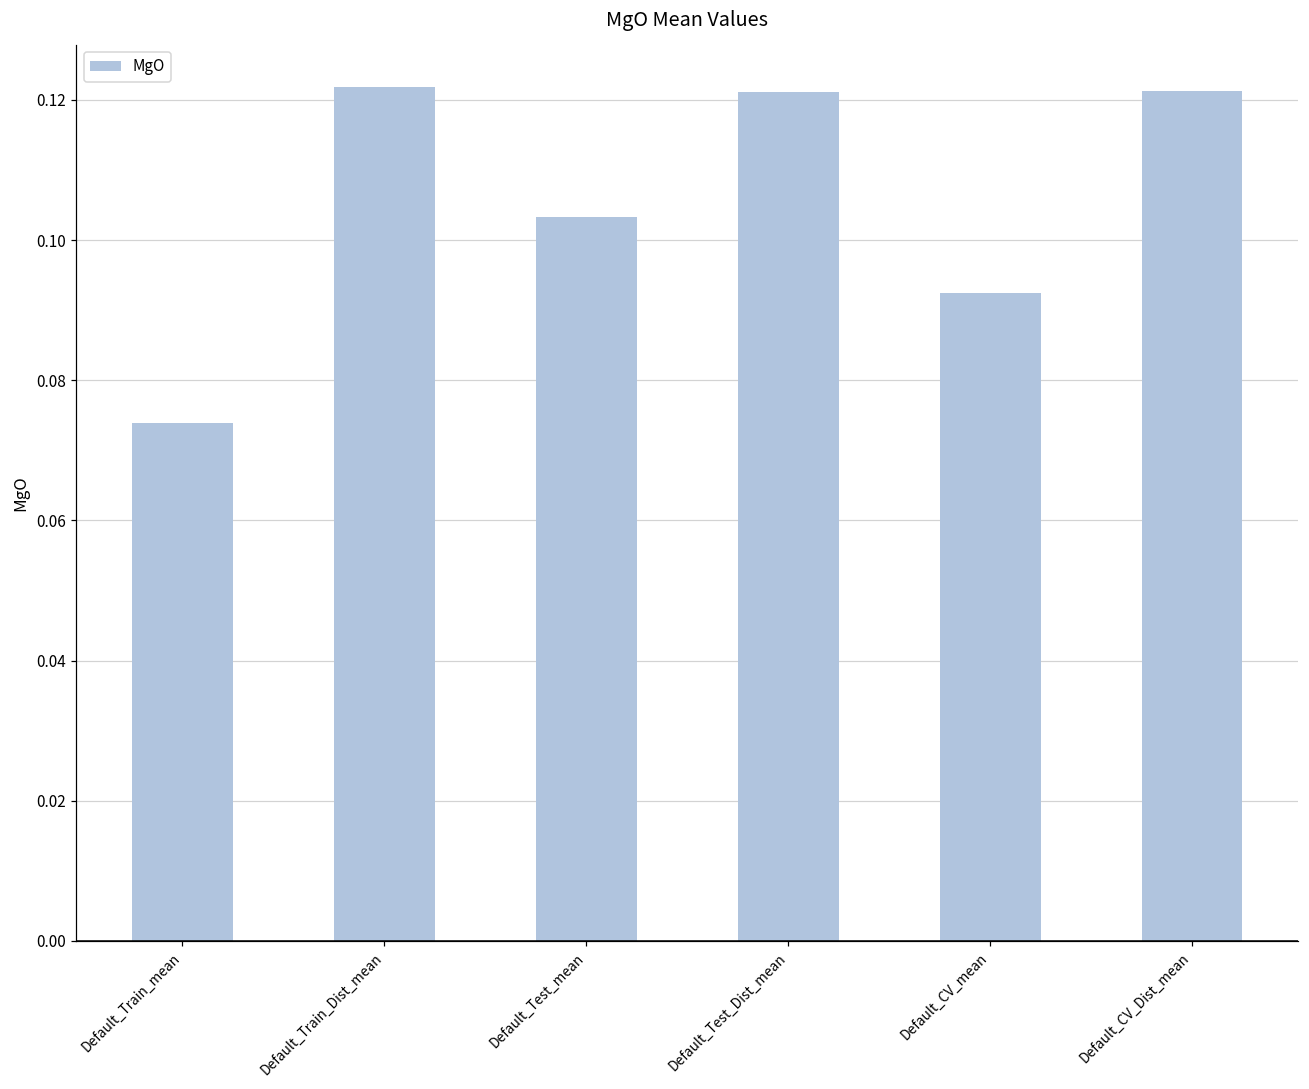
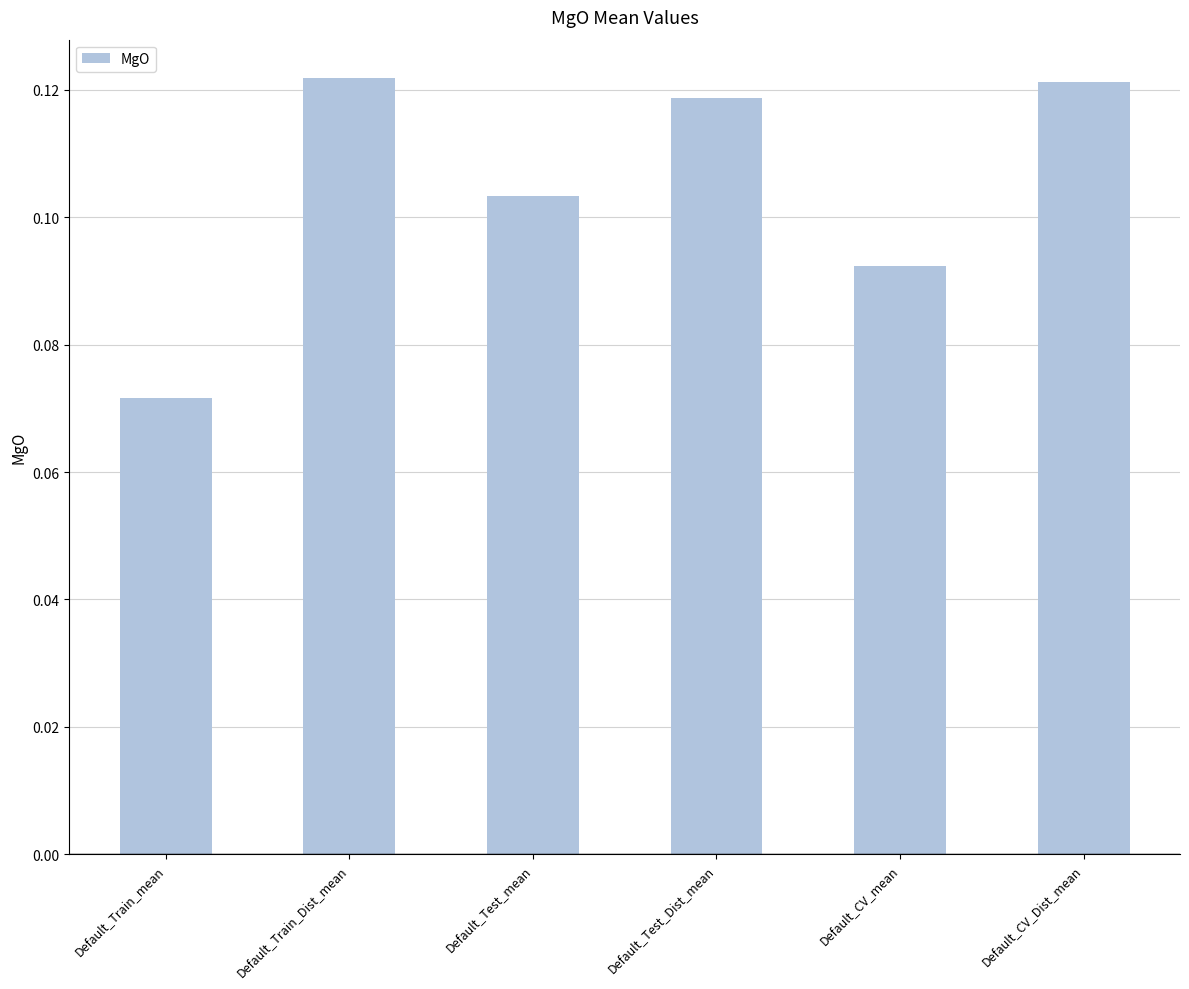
Default_Train_mean: 0.074 -> 0.072
Default_Test_Dist_mean: 0.121 -> 0.119
